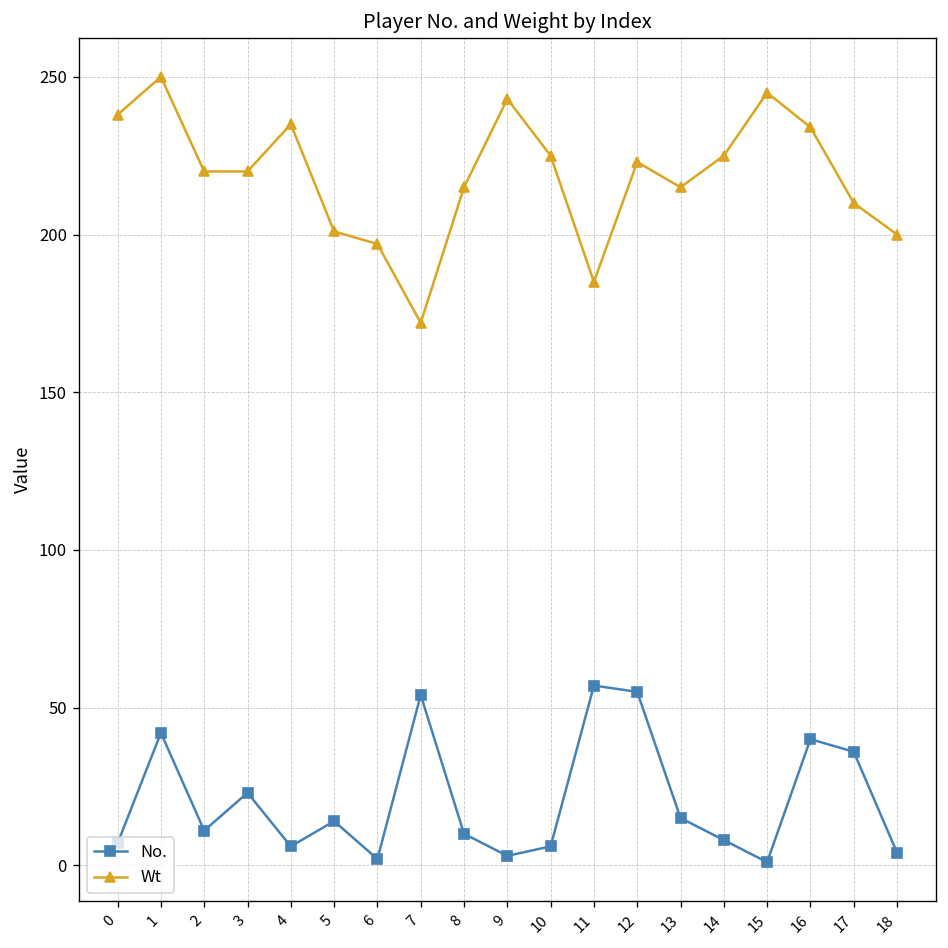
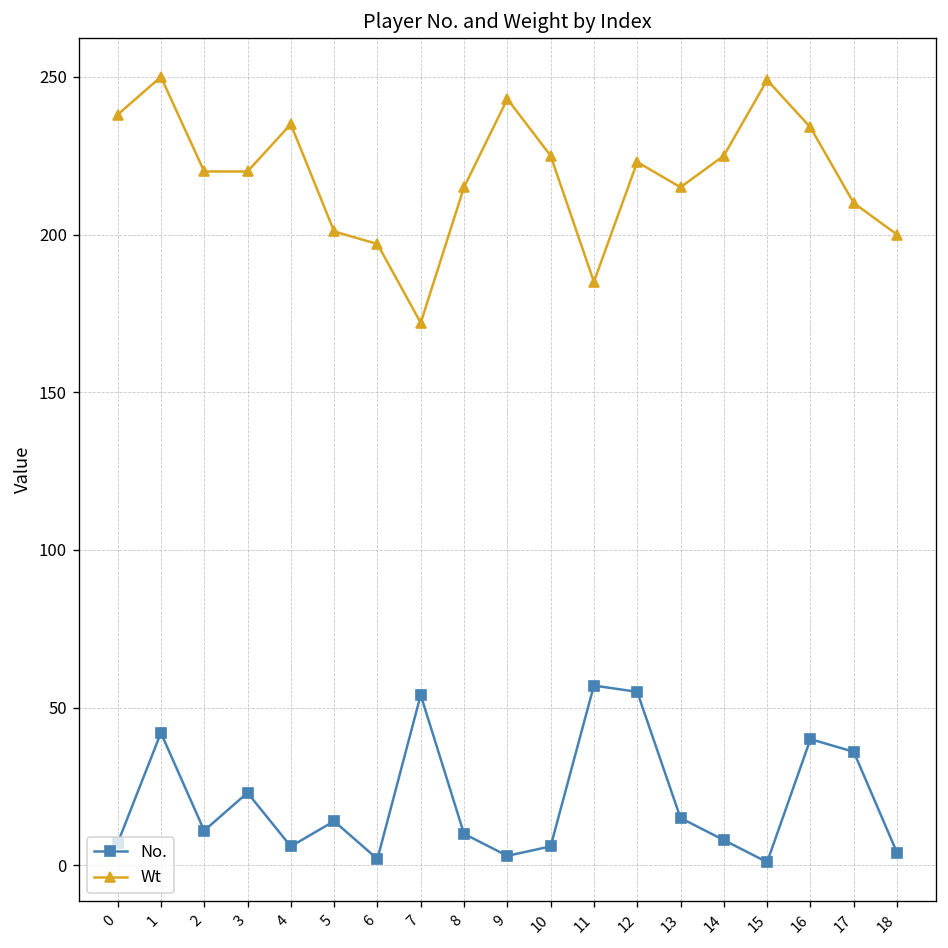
Wt, 15: 245 -> 249
